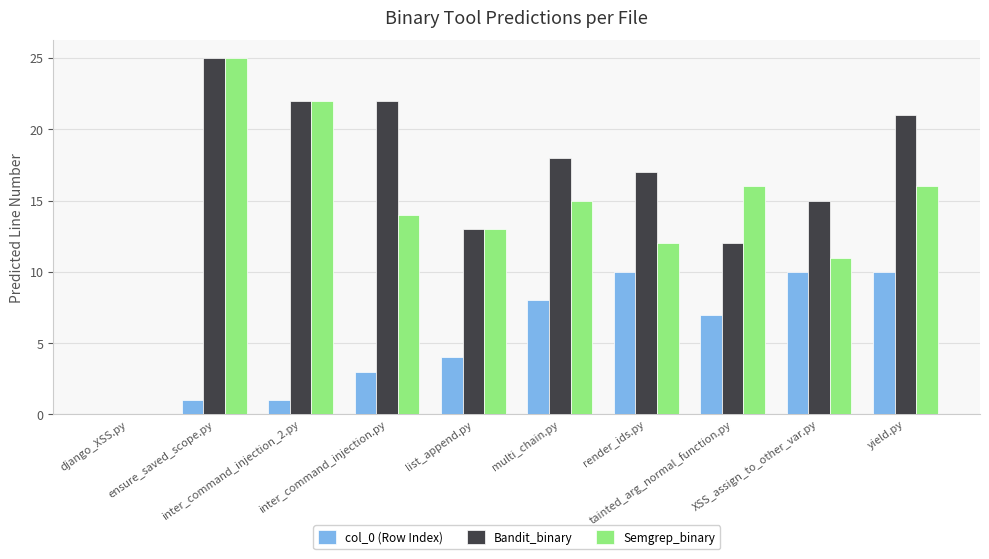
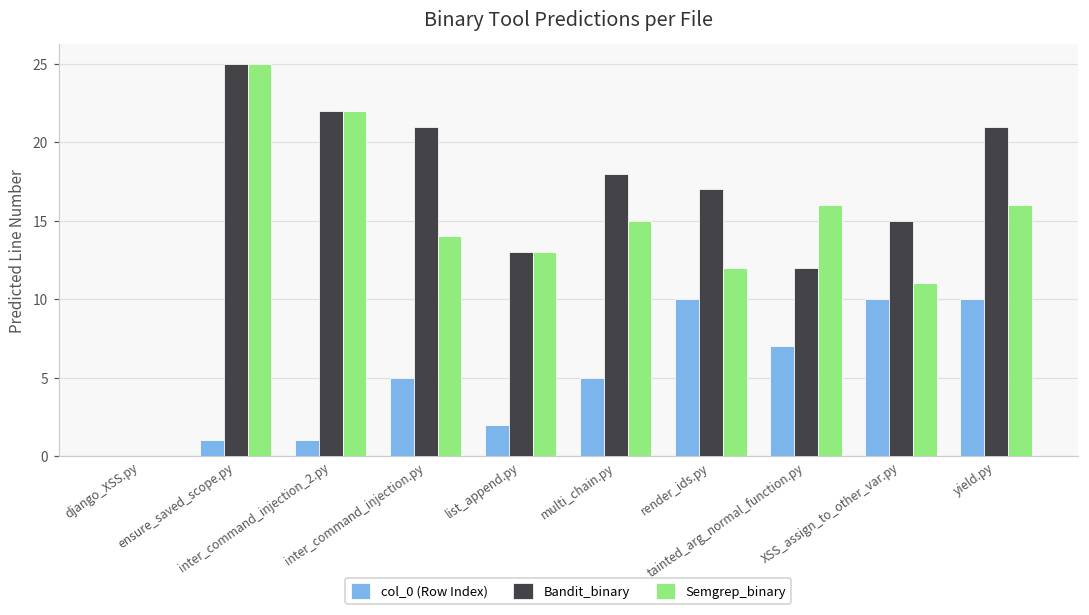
col_0 (Row Index), inter_command_injection.py: 3 -> 5
Bandit_binary, inter_command_injection.py: 22 -> 21
col_0 (Row Index), list_append.py: 4 -> 2
col_0 (Row Index), multi_chain.py: 8 -> 5
